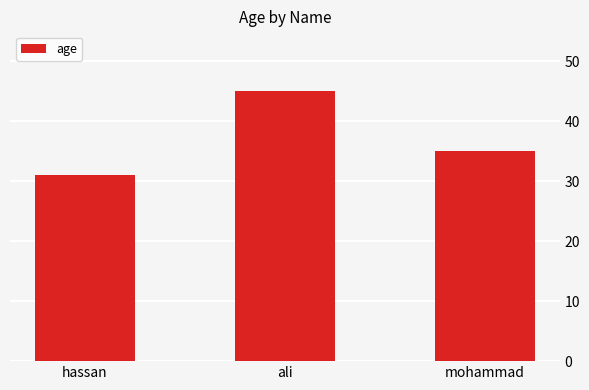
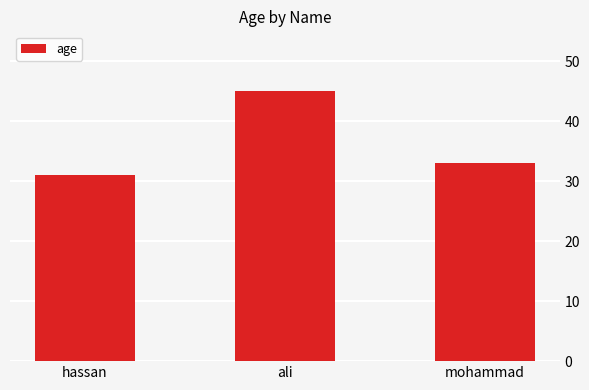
mohammad: 35 -> 33
